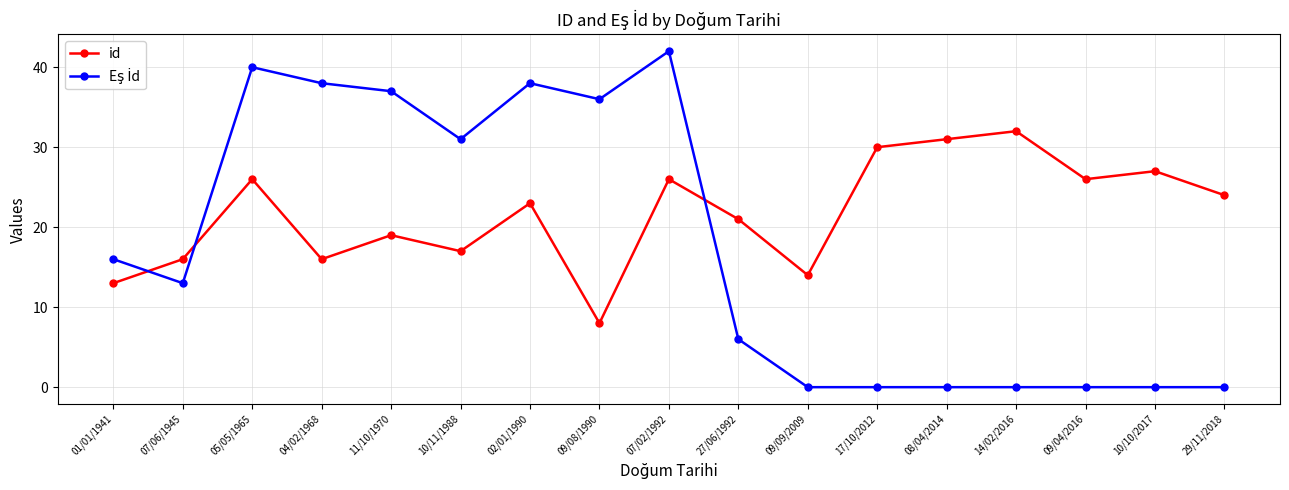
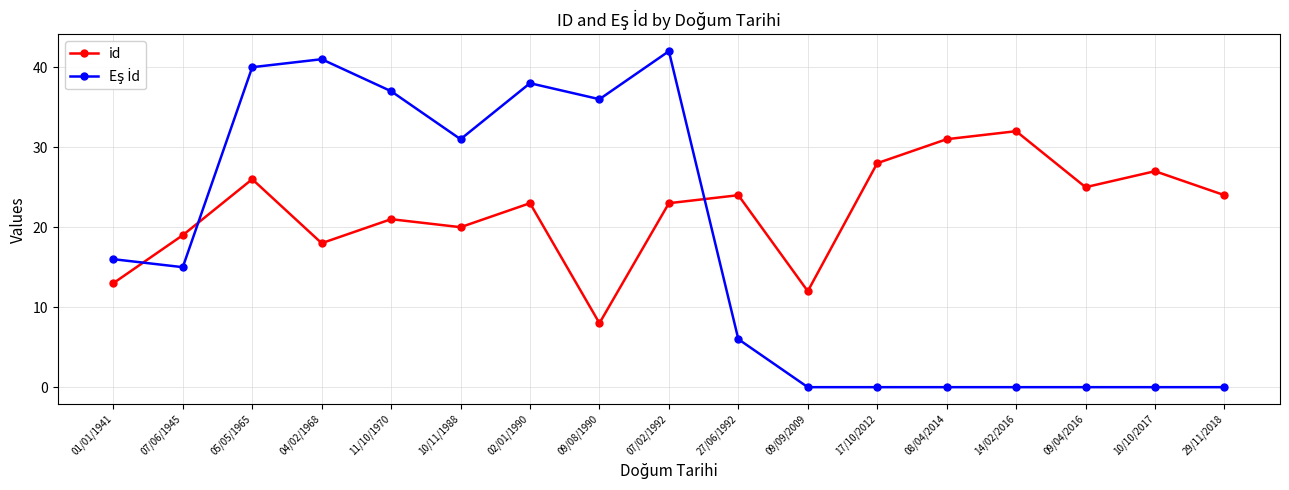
id, 07/06/1945: 16 -> 19
Eş İd, 07/06/1945: 13 -> 15
id, 04/02/1968: 16 -> 18
Eş İd, 04/02/1968: 38 -> 41
id, 11/10/1970: 19 -> 21
id, 10/11/1988: 17 -> 20
id, 07/02/1992: 26 -> 23
id, 27/06/1992: 21 -> 24
id, 09/09/2009: 14 -> 12
id, 17/10/2012: 30 -> 28
id, 09/04/2016: 26 -> 25
